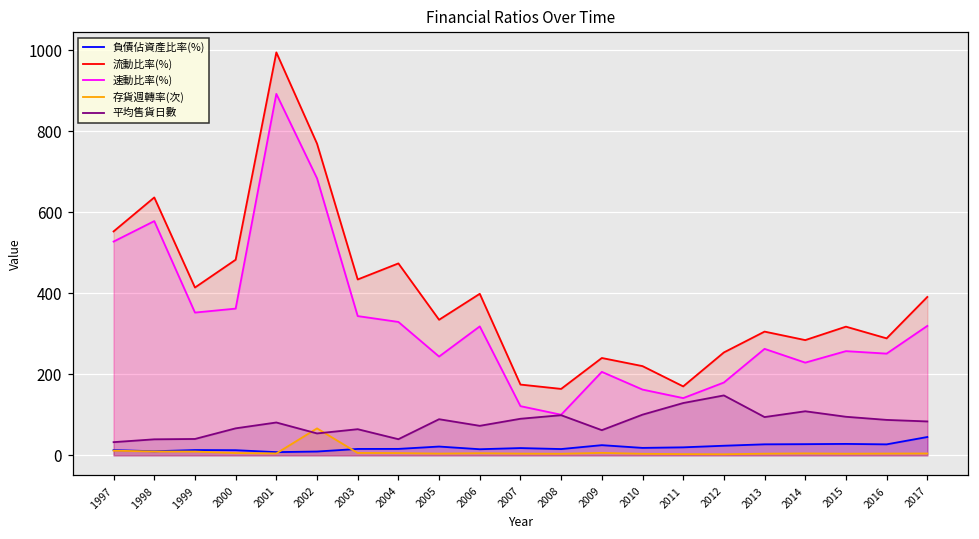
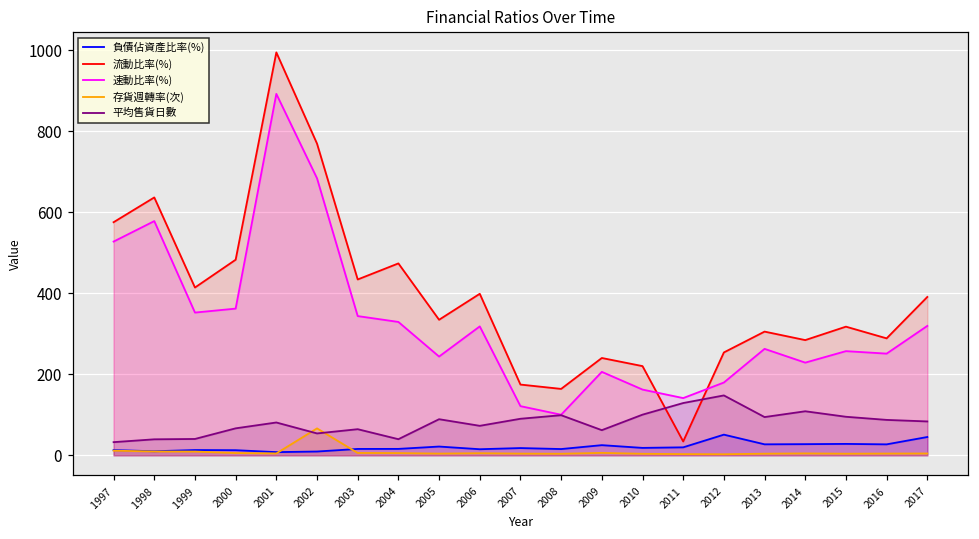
流動比率(%), 1997: 550 -> 580
流動比率(%), 2011: 170 -> 30
負債佔資產比率(%), 2012: 20 -> 50
